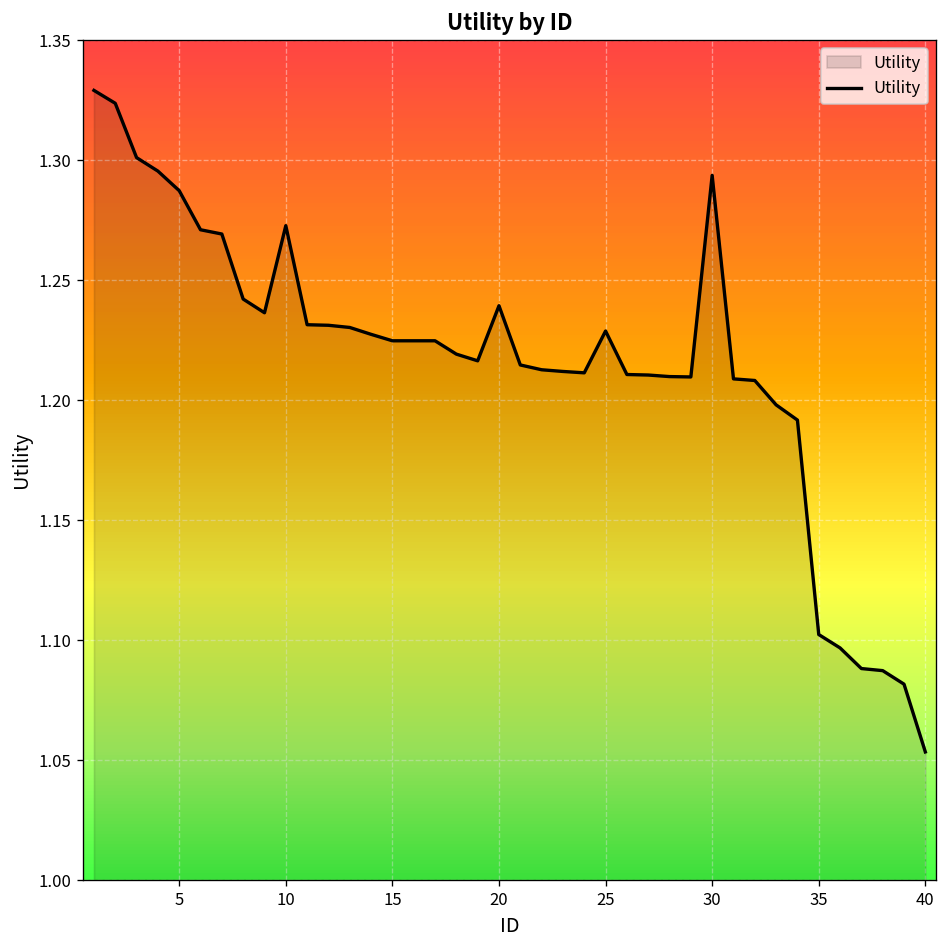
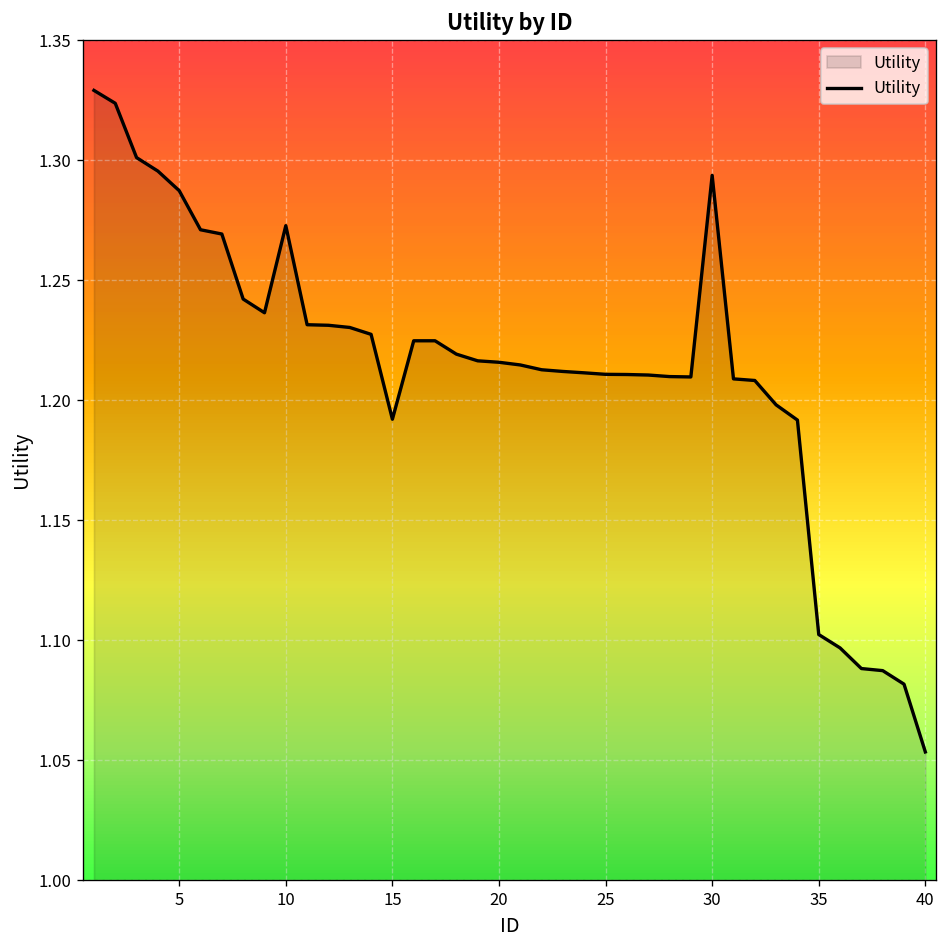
15: 1.225 -> 1.192
20: 1.239 -> 1.216
25: 1.229 -> 1.211
